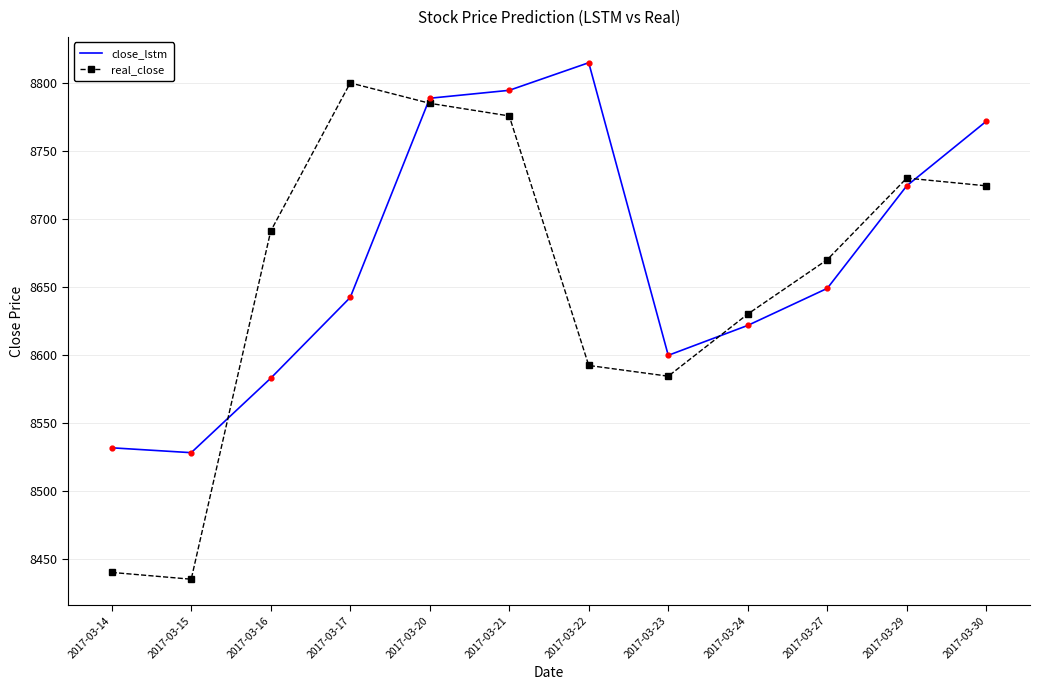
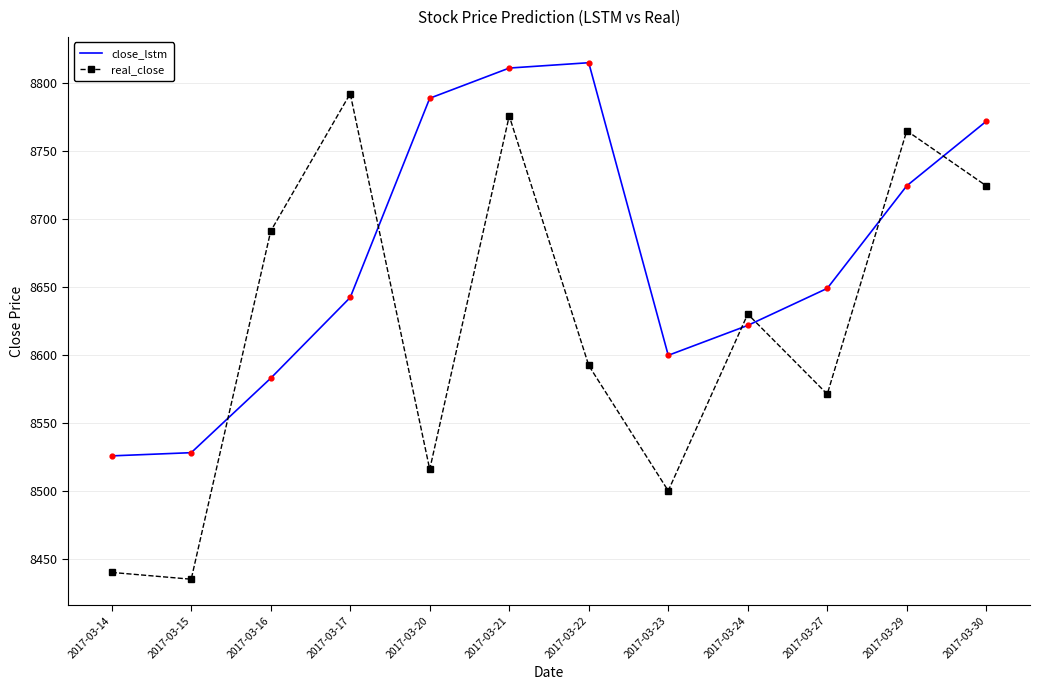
close_lstm, 2017-03-14: 8532 -> 8526
real_close, 2017-03-17: 8800 -> 8792
real_close, 2017-03-20: 8785 -> 8516
close_lstm, 2017-03-21: 8795 -> 8811
real_close, 2017-03-23: 8584 -> 8500
real_close, 2017-03-27: 8670 -> 8571
real_close, 2017-03-29: 8730 -> 8765
